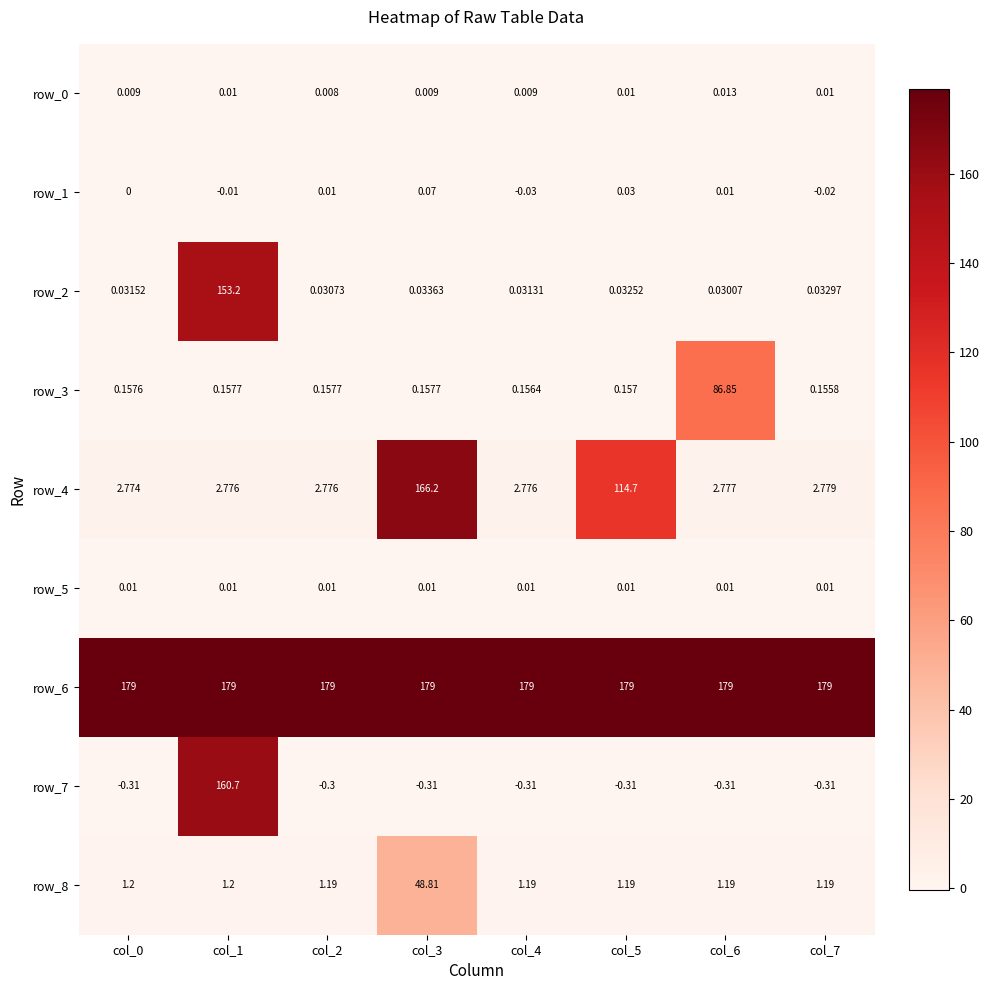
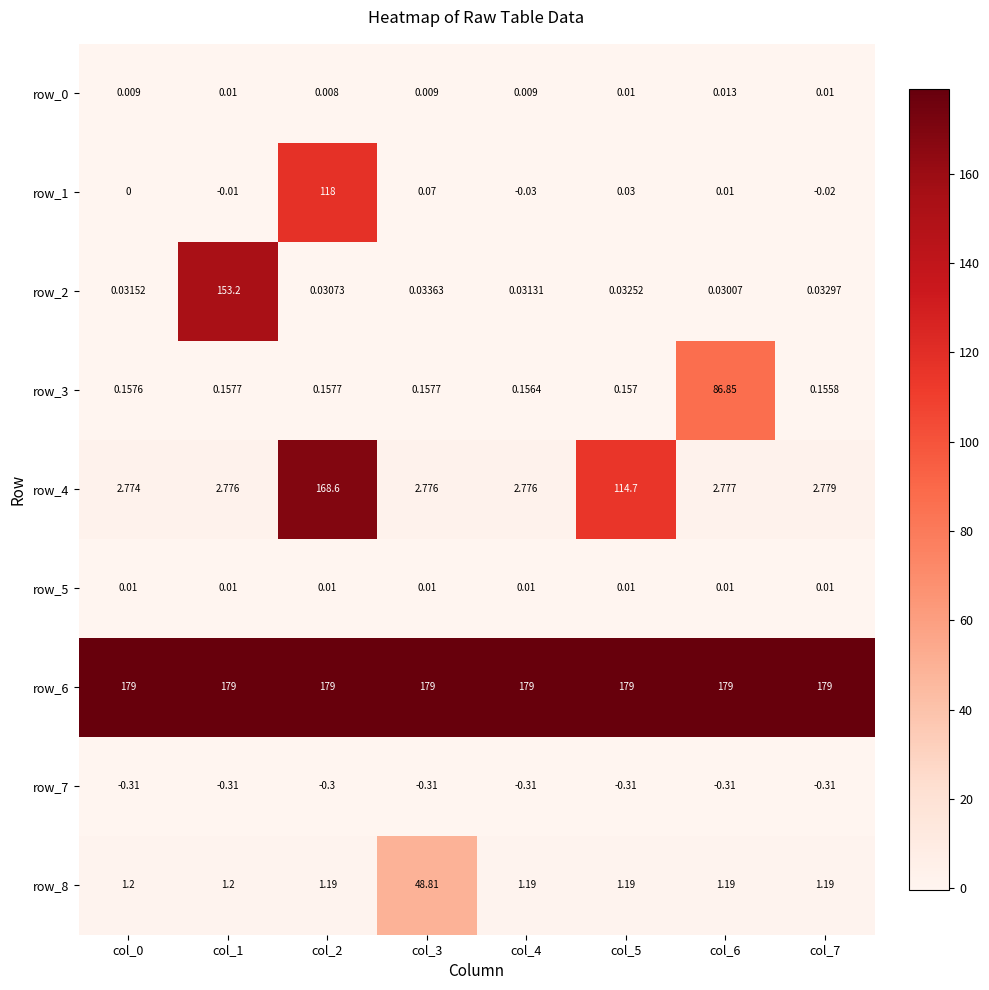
row_1, col_2: 0.01 -> 118
row_4, col_2: 2.776 -> 168.6
row_4, col_3: 166.2 -> 2.776
row_7, col_1: 160.7 -> -0.31
